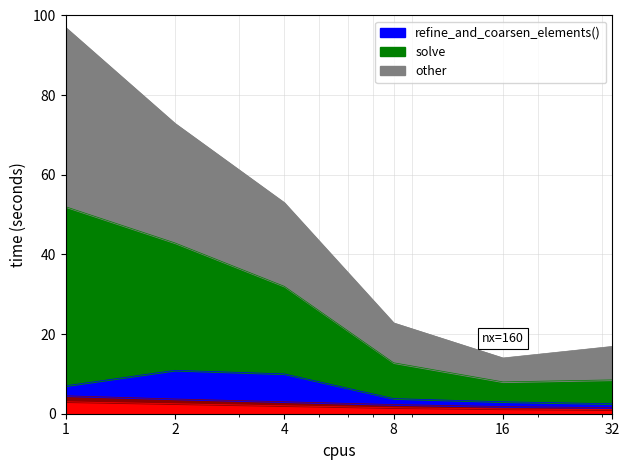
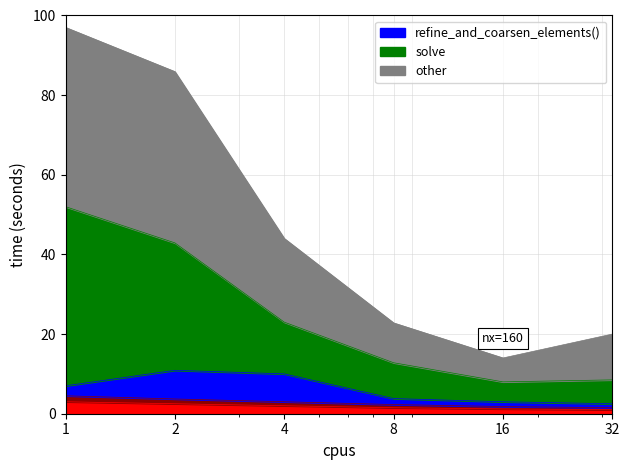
other, 2: 30 -> 43
solve, 4: 22 -> 13
other, 32: 8 -> 12
